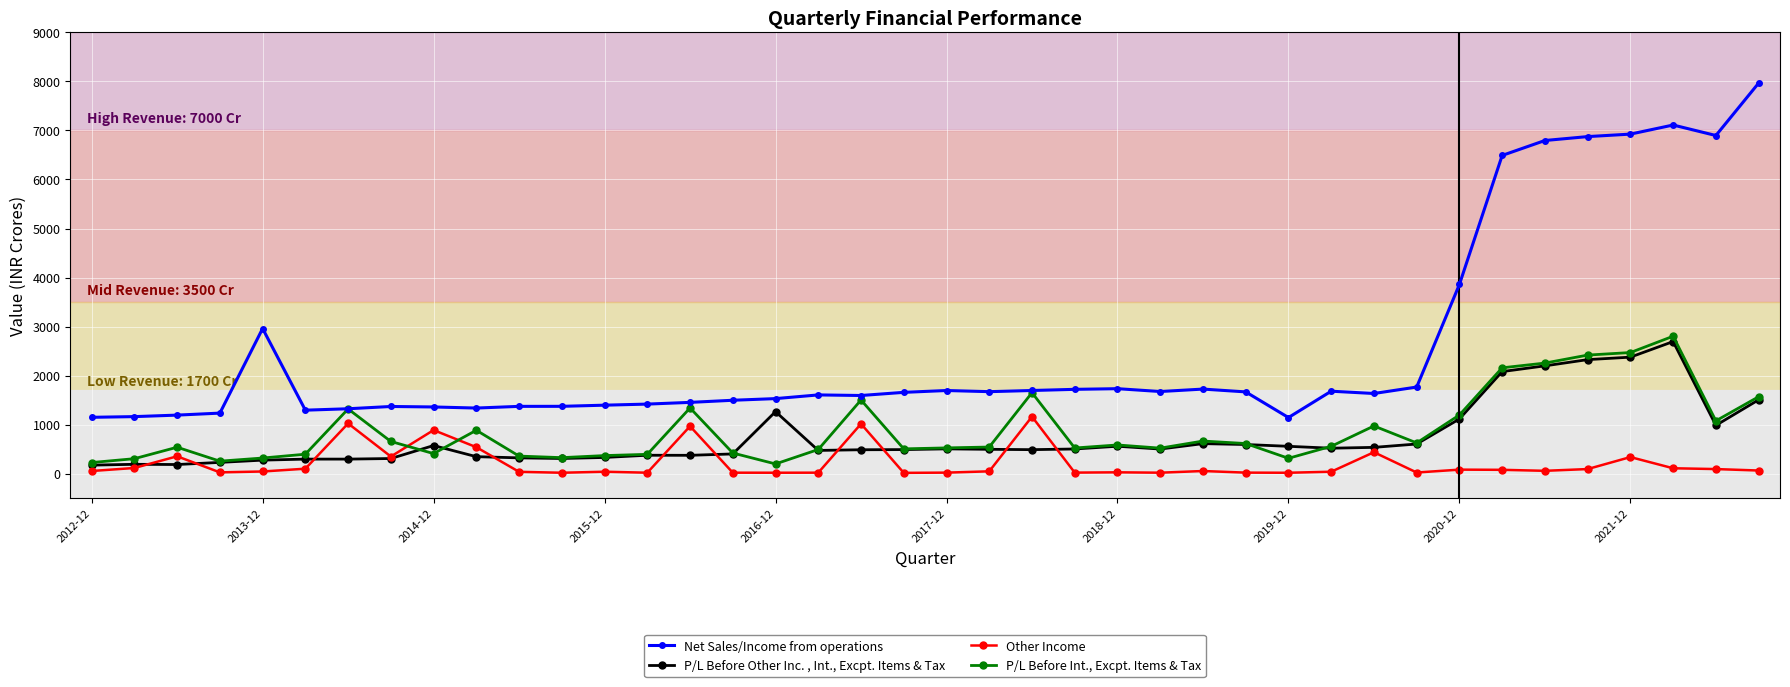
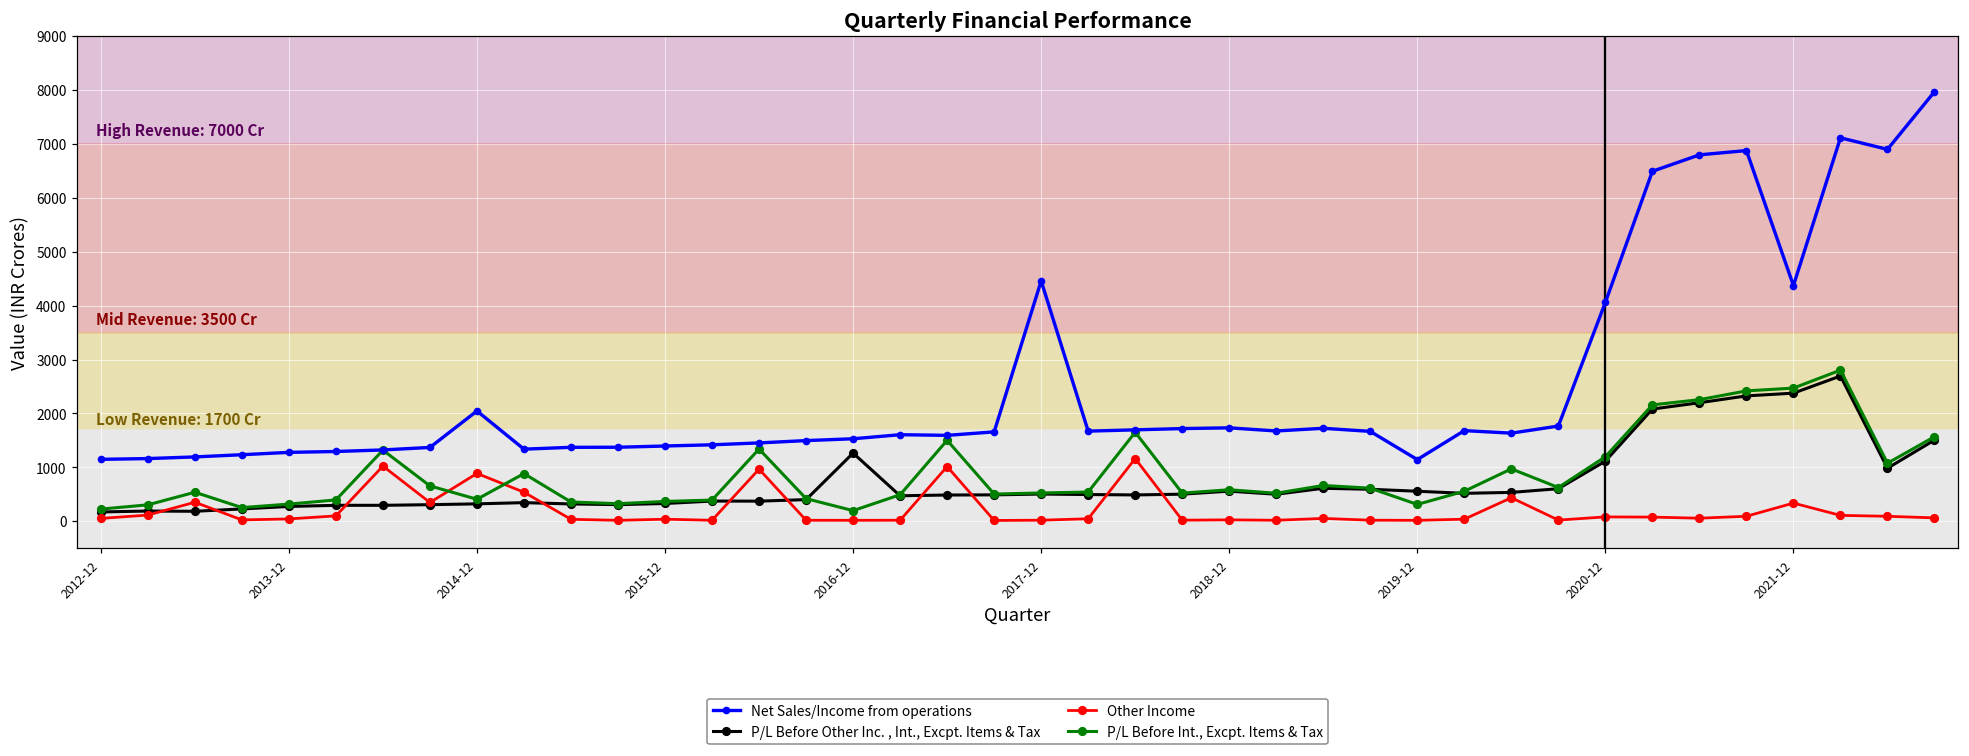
Net Sales/Income from operations, 2013-12: 3000 -> 1300
Net Sales/Income from operations, 2014-12: 1400 -> 2000
P/L Before Other Inc. , Int., Excpt. Items & Tax, 2014-12: 600 -> 300
Net Sales/Income from operations, 2017-12: 1700 -> 4500
Net Sales/Income from operations, 2020-12: 3900 -> 4100
Net Sales/Income from operations, 2021-12: 6900 -> 4400
